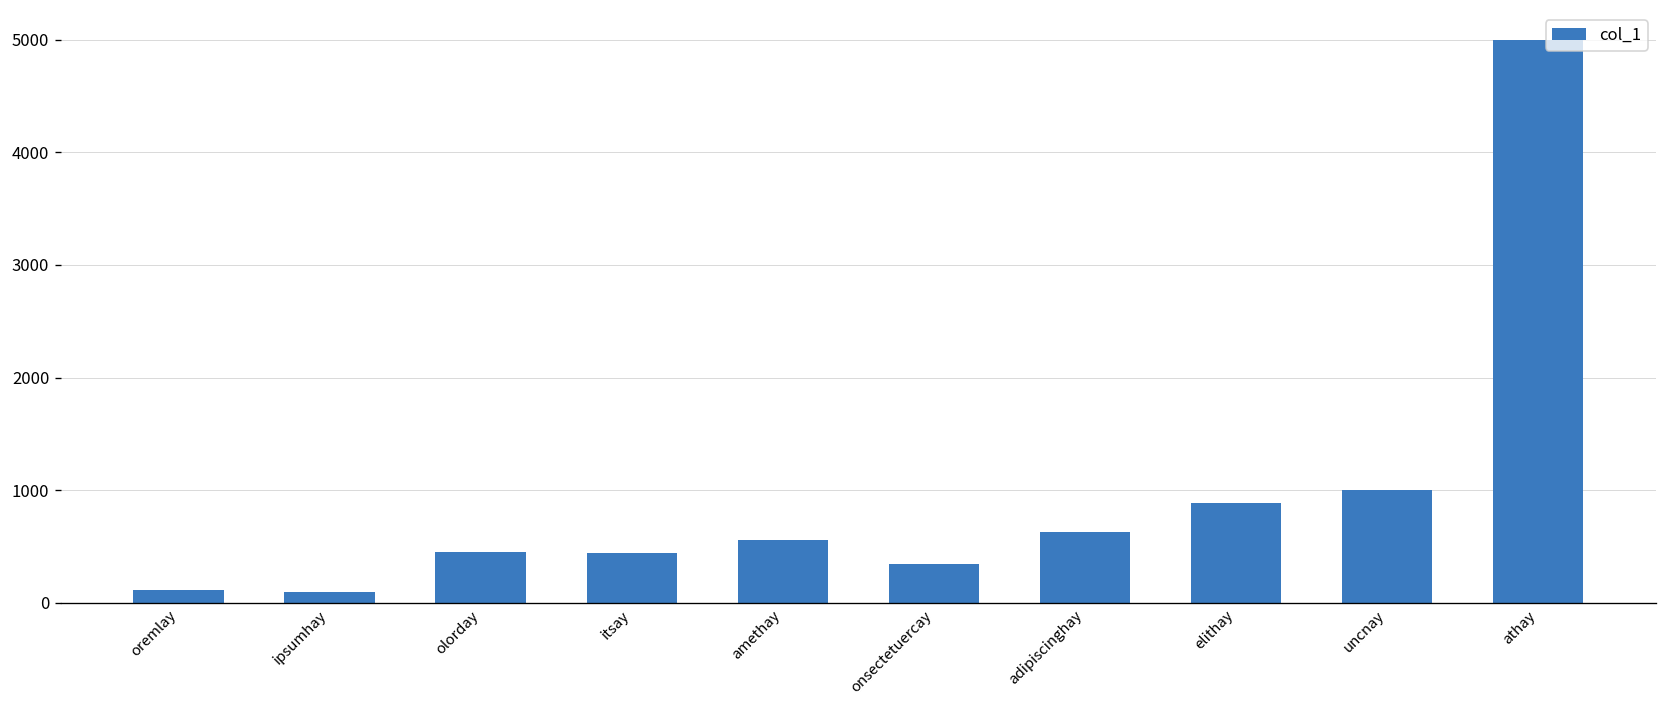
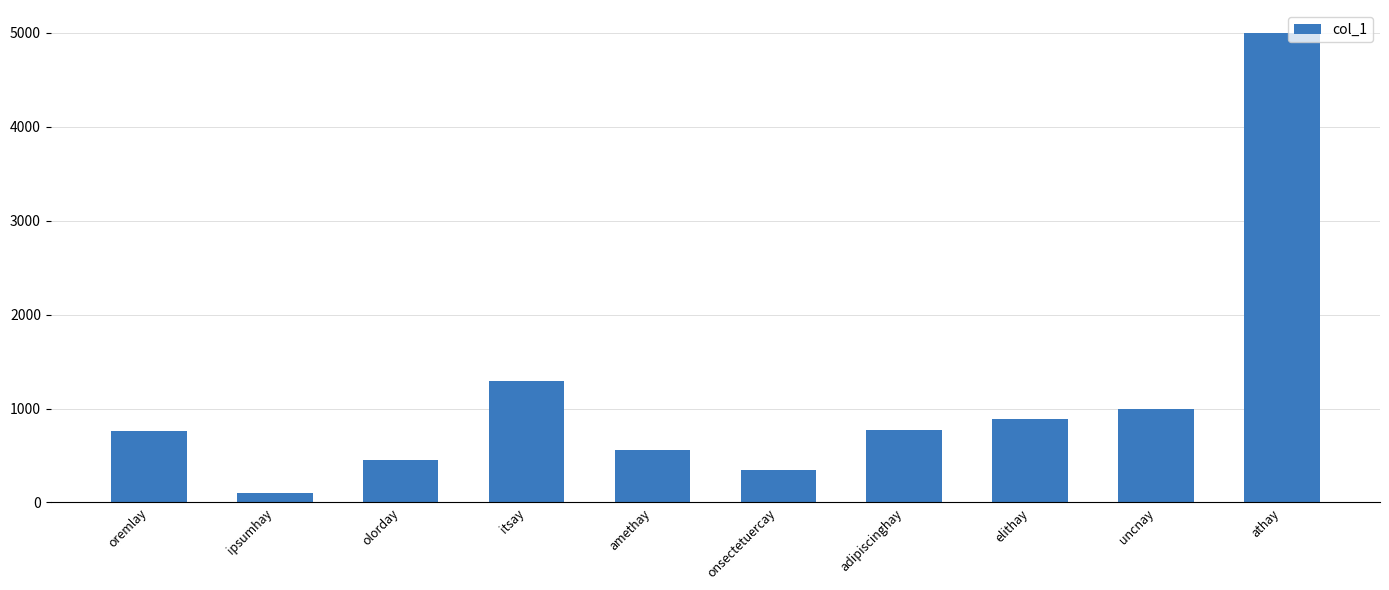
oremlay: 100 -> 800
itsay: 400 -> 1300
adipiscinghay: 600 -> 800
